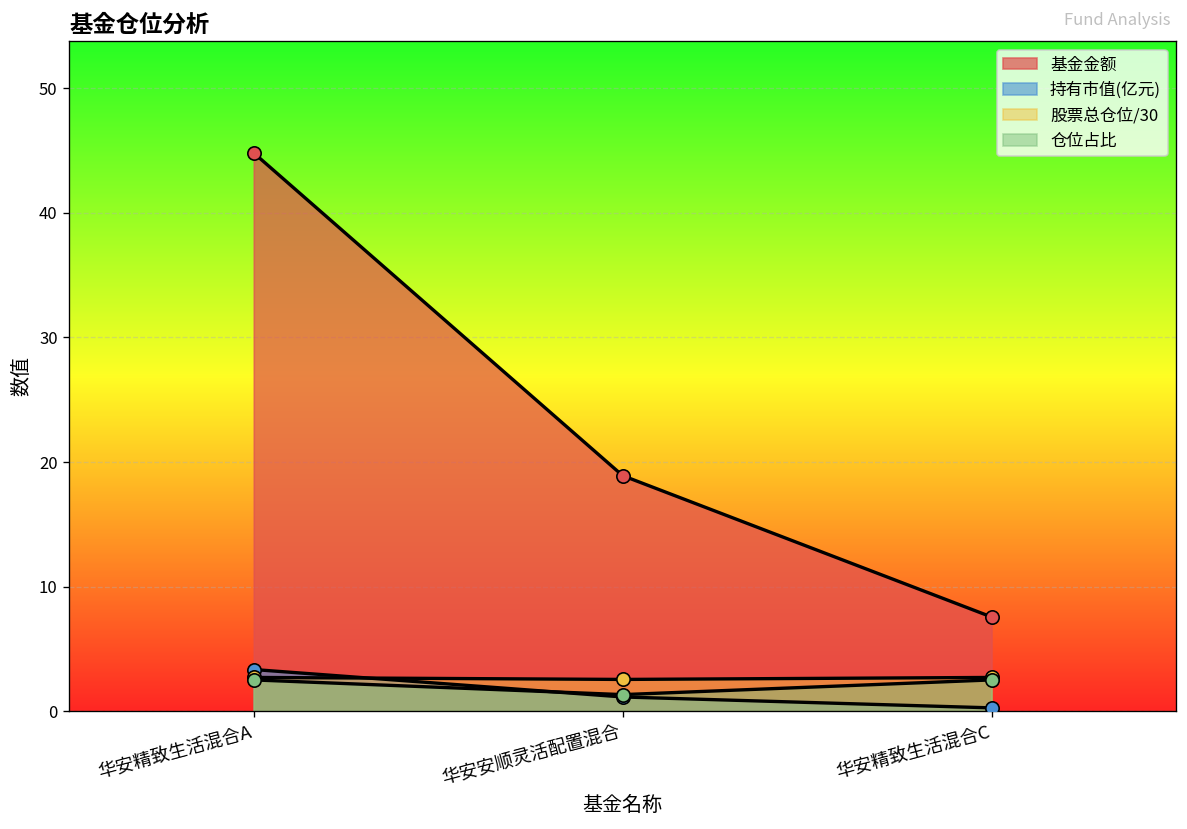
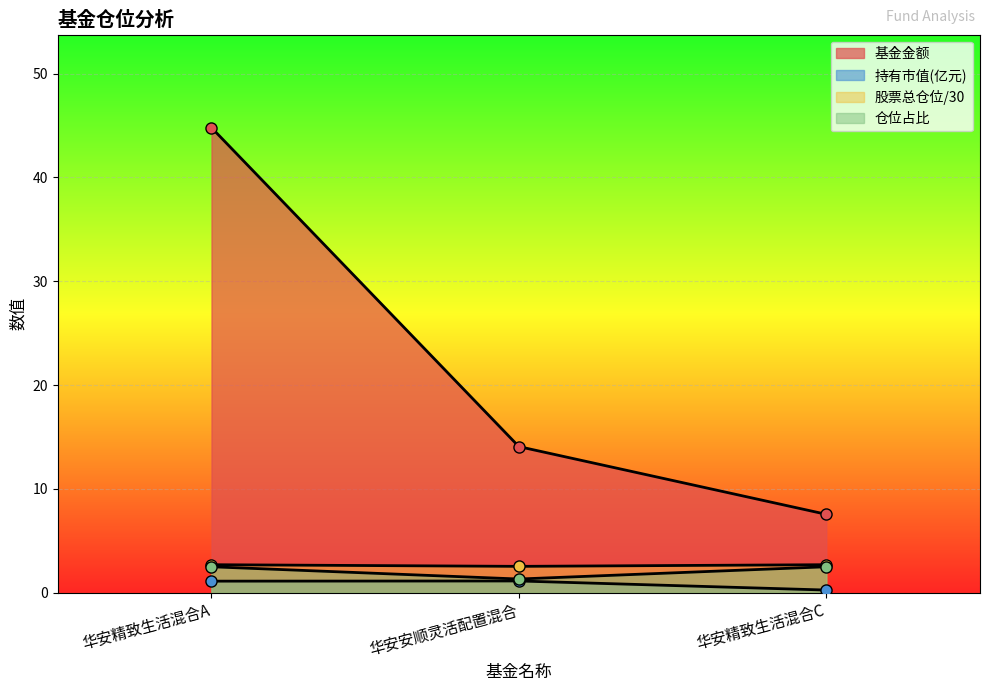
持有市值(亿元), 华安精致生活混合A: 3.3 -> 1.1
基金金额, 华安安顺灵活配置混合: 18.9 -> 14.1
